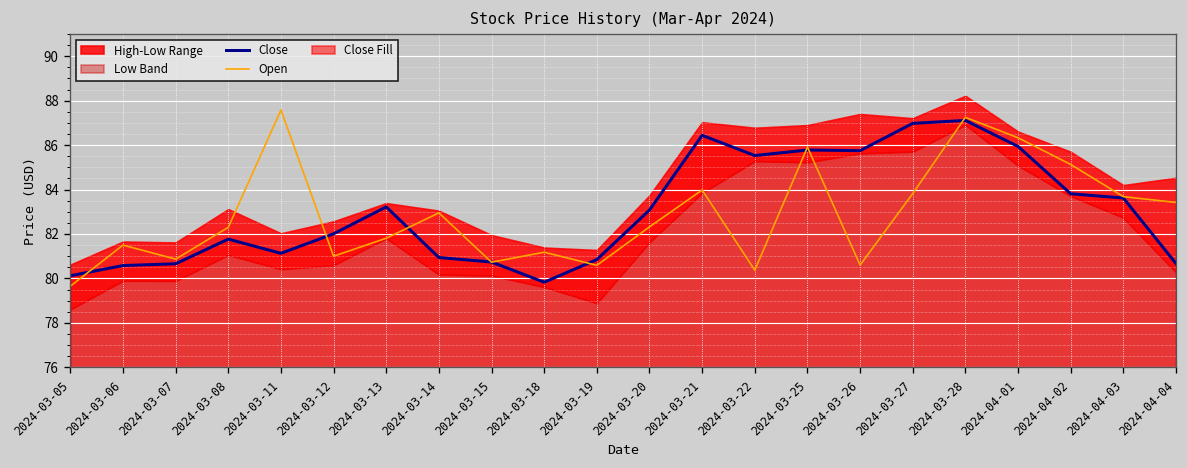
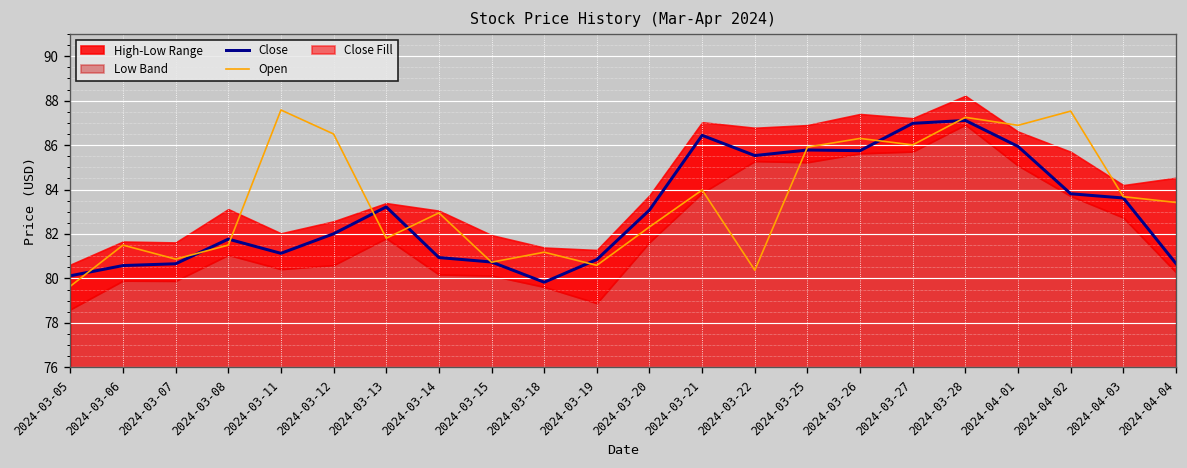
Open, 2024-03-08: 82.3 -> 81.5
Open, 2024-03-12: 81.0 -> 86.5
Open, 2024-03-26: 80.6 -> 86.3
Open, 2024-03-27: 83.8 -> 86.0
Open, 2024-04-01: 86.3 -> 86.9
Open, 2024-04-02: 85.1 -> 87.5
